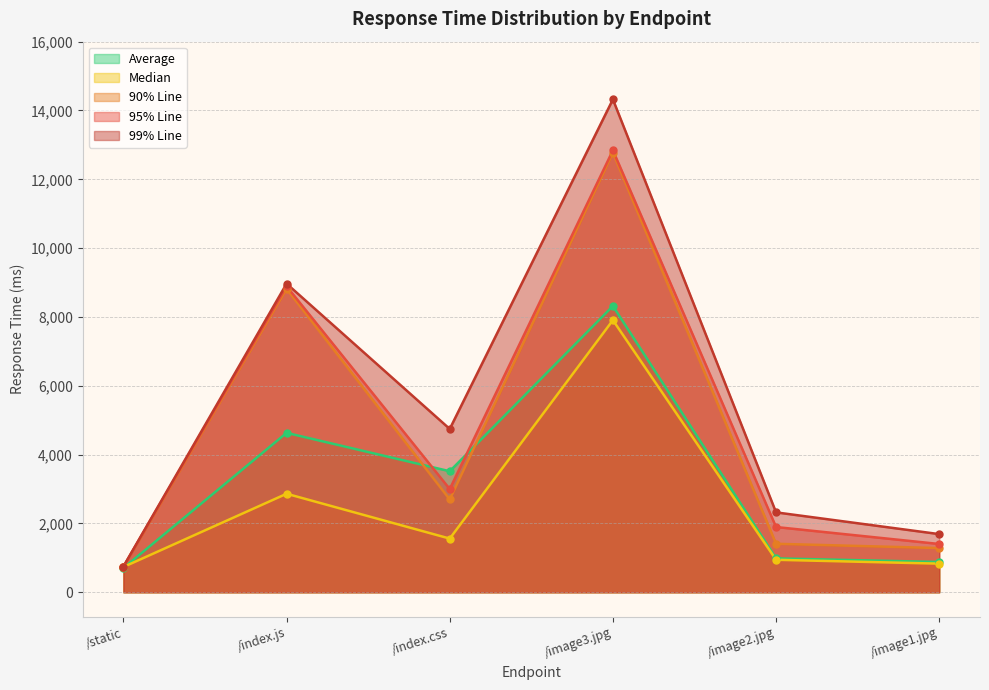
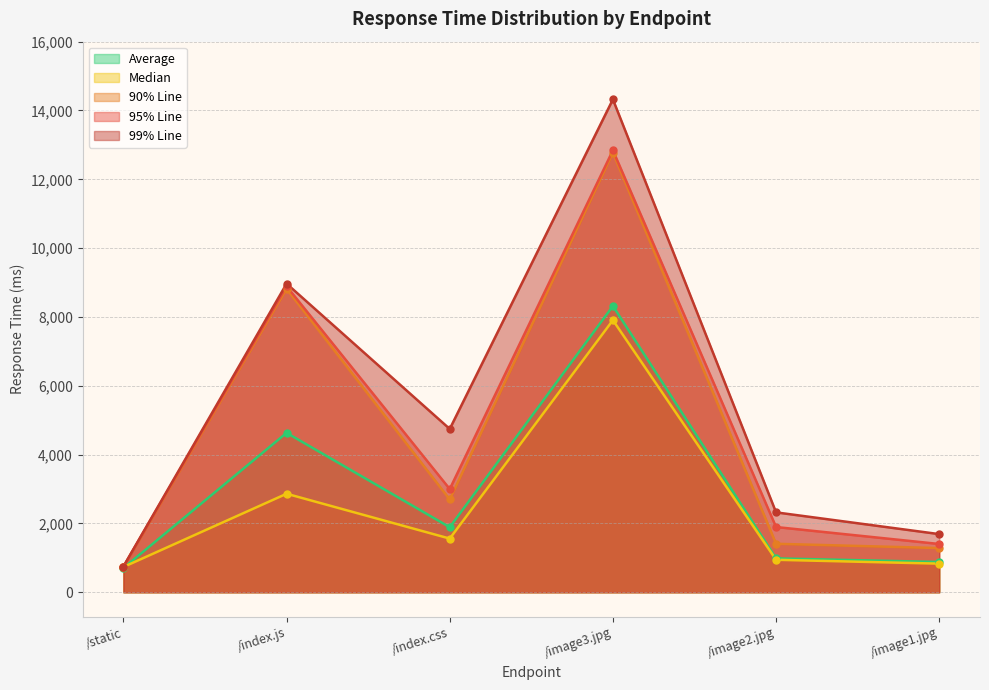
Average, /index.css: 3,500 -> 1,900
